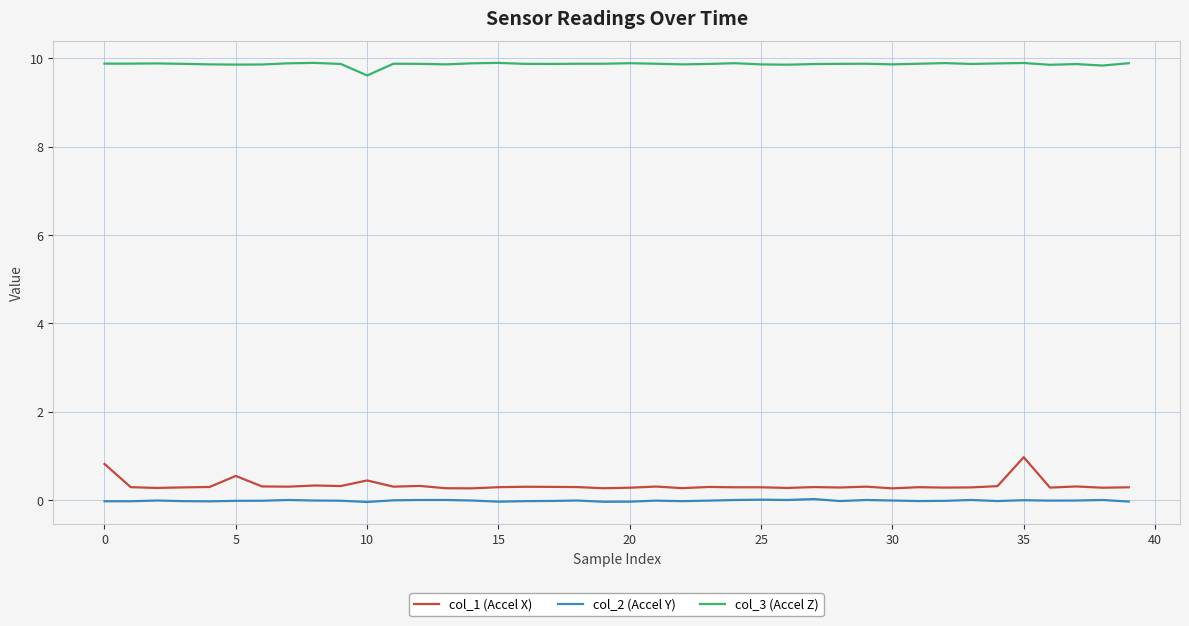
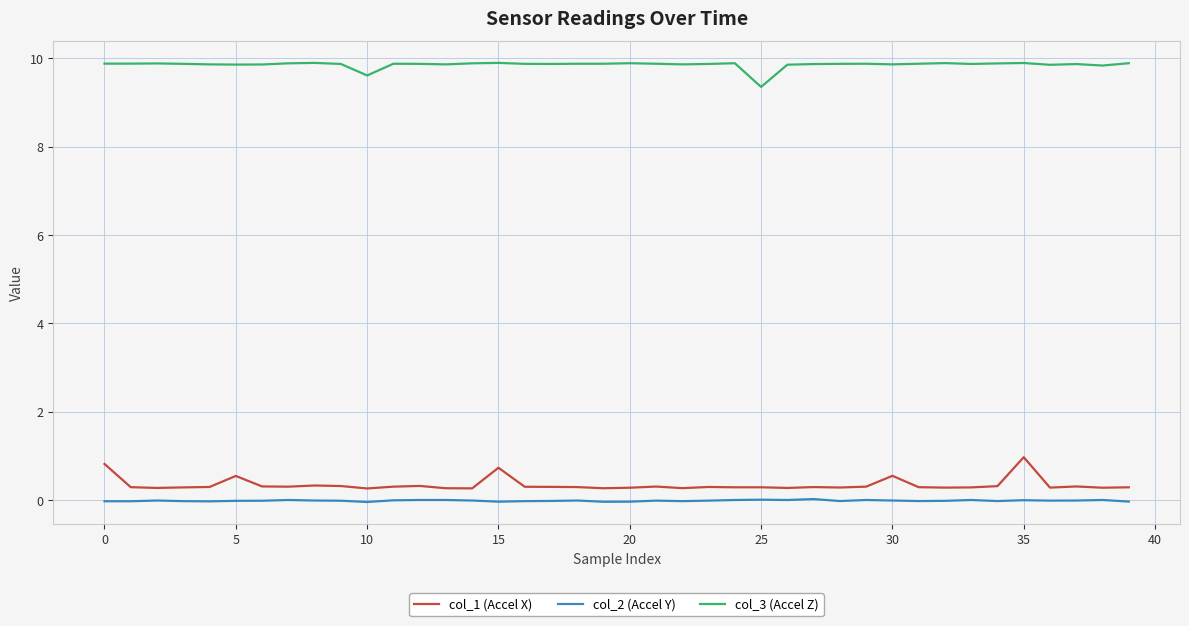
col_1 (Accel X), 10: 0.4 -> 0.3
col_1 (Accel X), 15: 0.3 -> 0.7
col_3 (Accel Z), 25: 9.9 -> 9.4
col_1 (Accel X), 30: 0.3 -> 0.5
